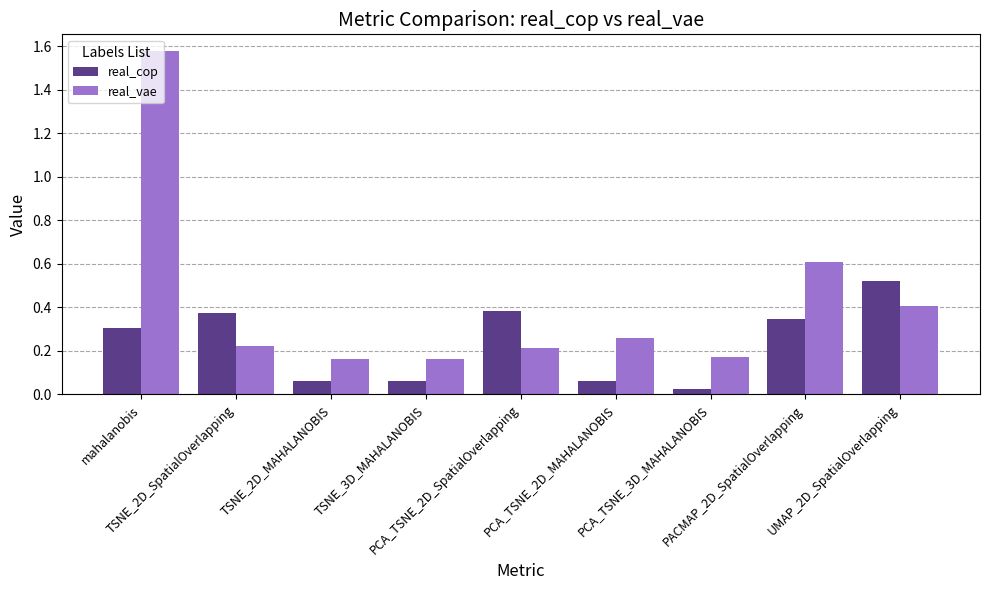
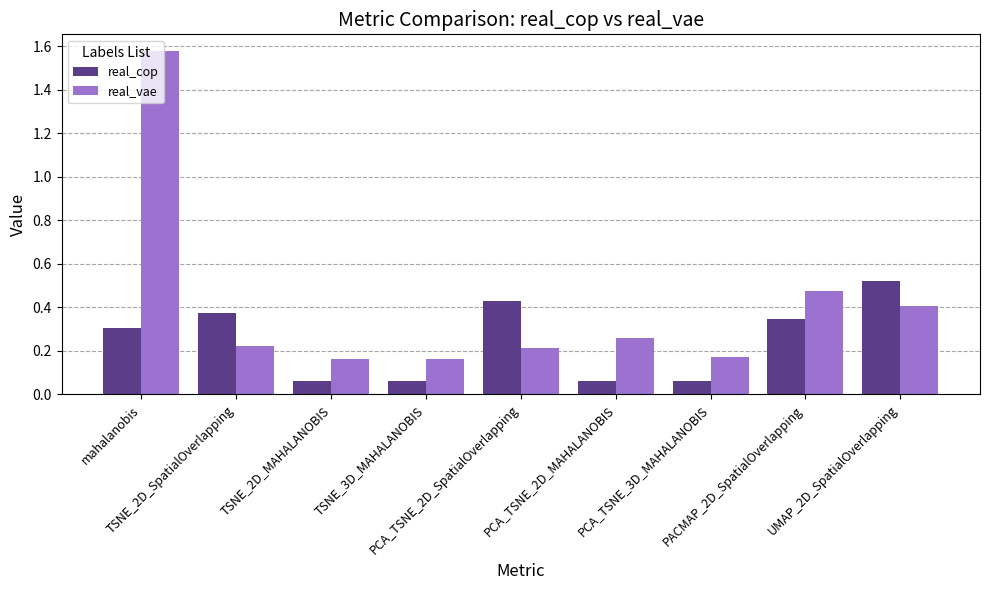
real_cop, PCA_TSNE_2D_SpatialOverlapping: 0.38 -> 0.43
real_cop, PCA_TSNE_3D_MAHALANOBIS: 0.02 -> 0.06
real_vae, PACMAP_2D_SpatialOverlapping: 0.61 -> 0.48
